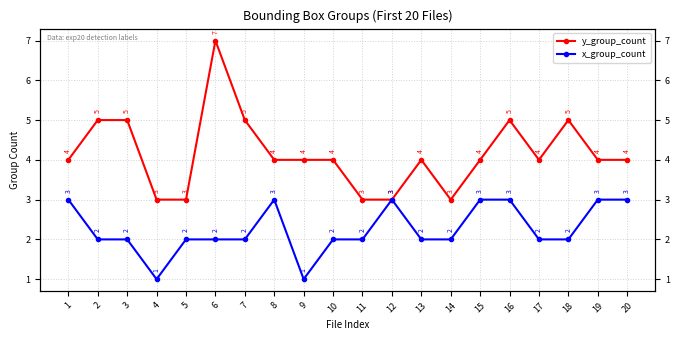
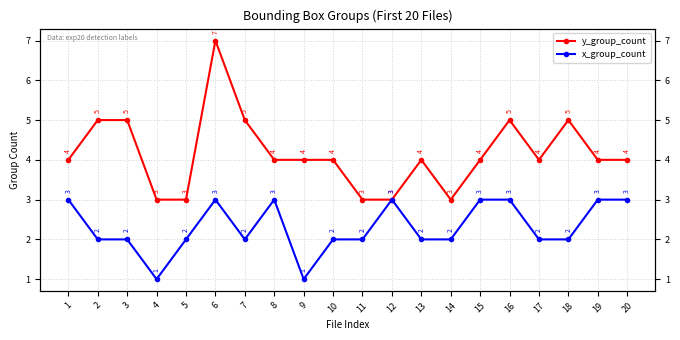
x_group_count, 6: 2 -> 3
